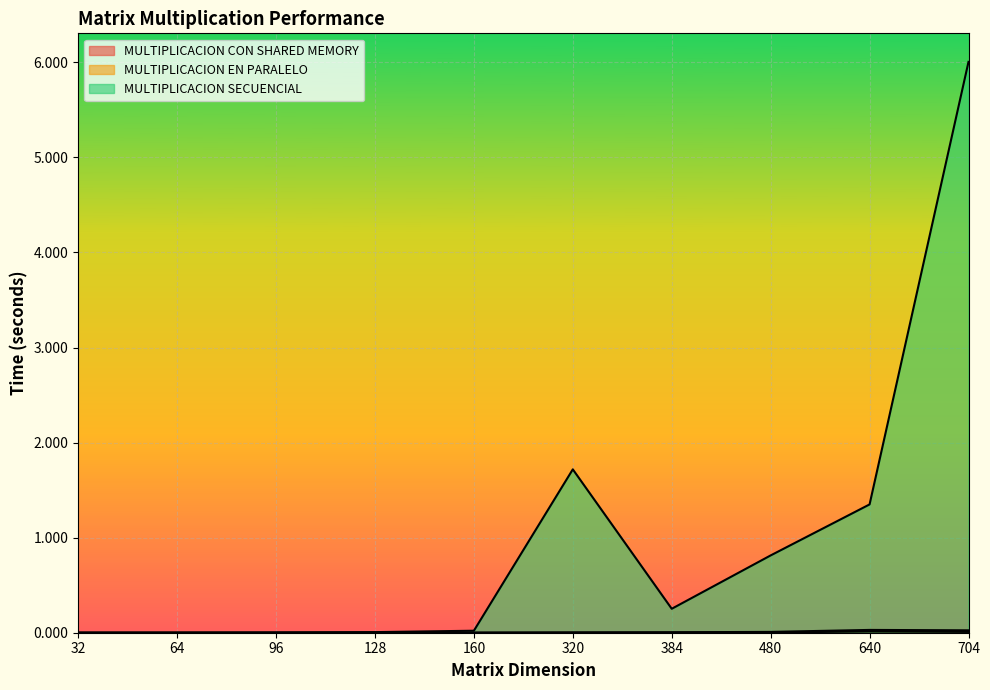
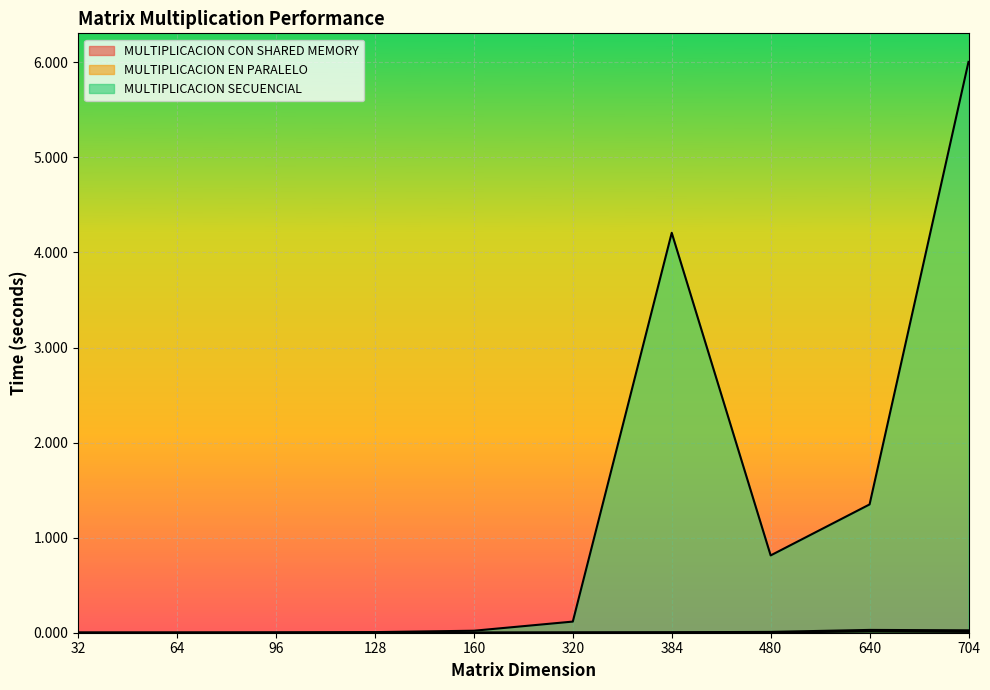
MULTIPLICACION SECUENCIAL, 320: 1.7 -> 0.1
MULTIPLICACION SECUENCIAL, 384: 0.3 -> 4.2
